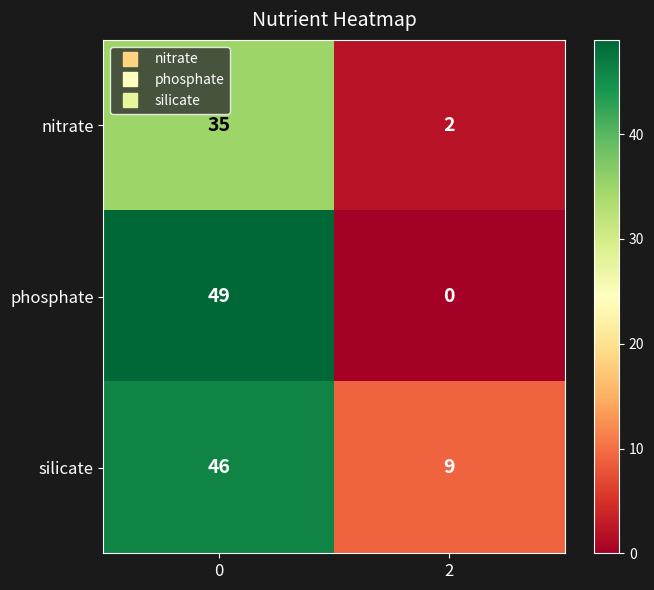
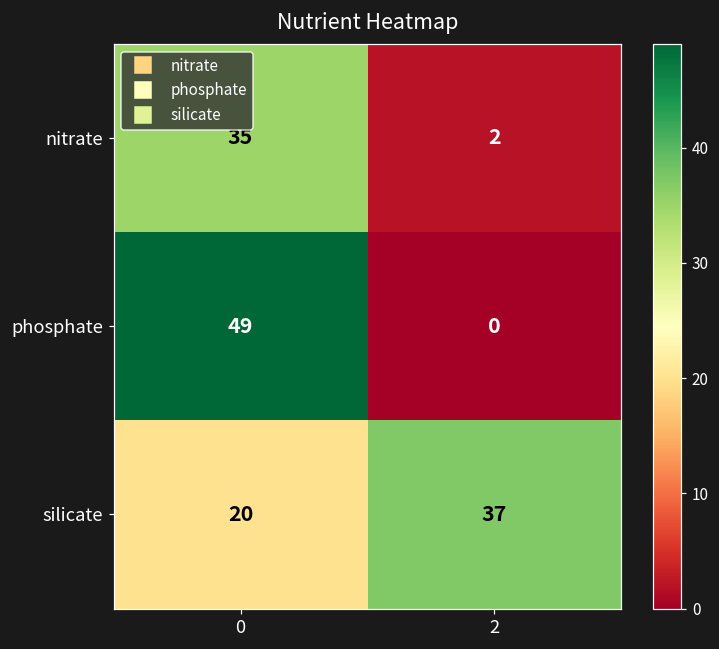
silicate, 0: 46 -> 20
silicate, 2: 9 -> 37
